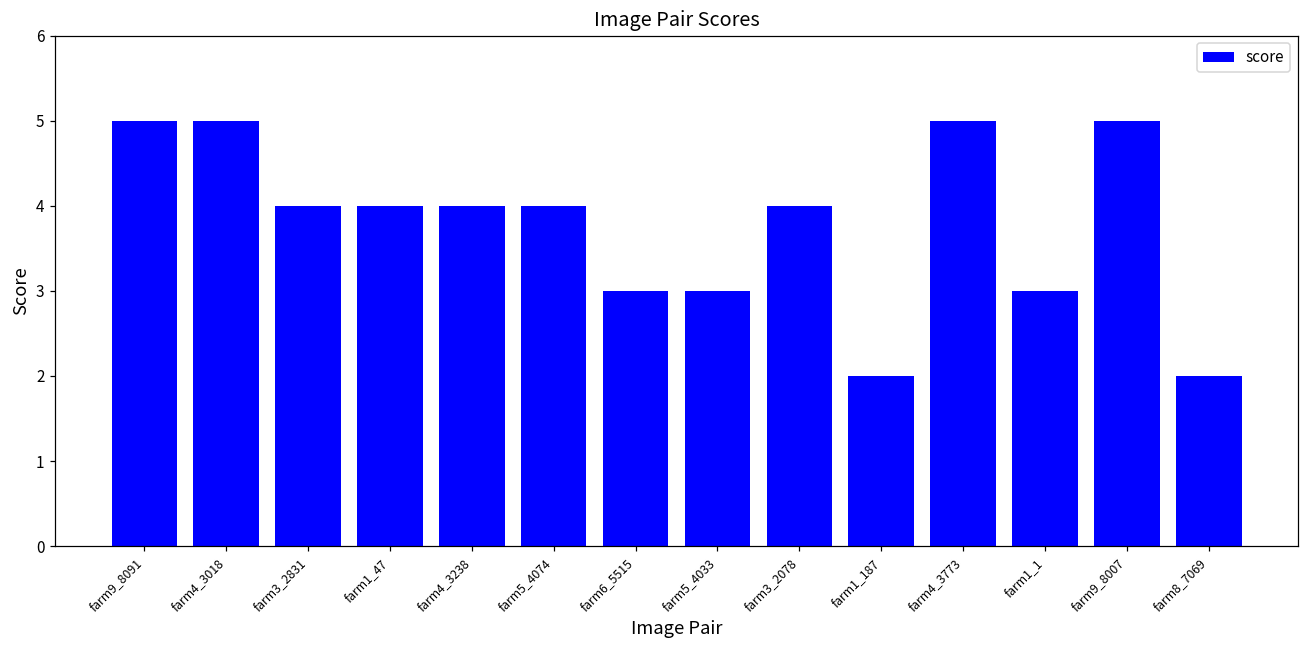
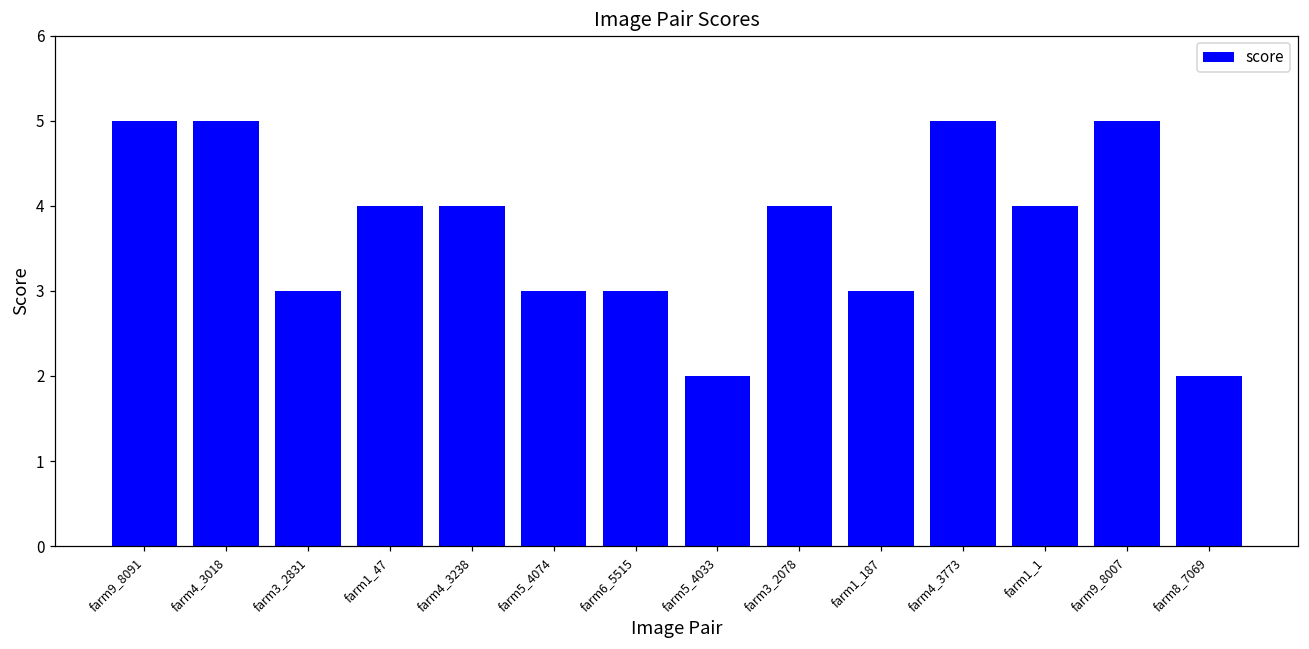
farm3_2831: 4 -> 3
farm5_4074: 4 -> 3
farm5_4033: 3 -> 2
farm1_187: 2 -> 3
farm1_1: 3 -> 4
